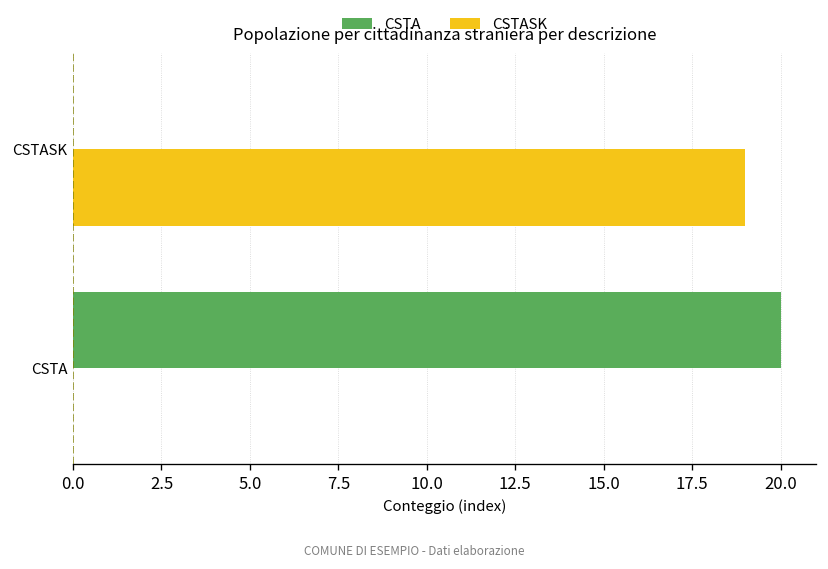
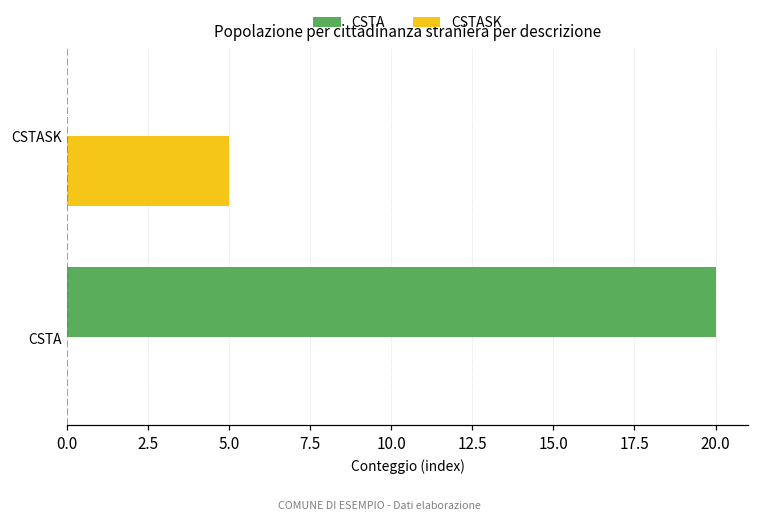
CSTASK, CSTASK: 19 -> 5
